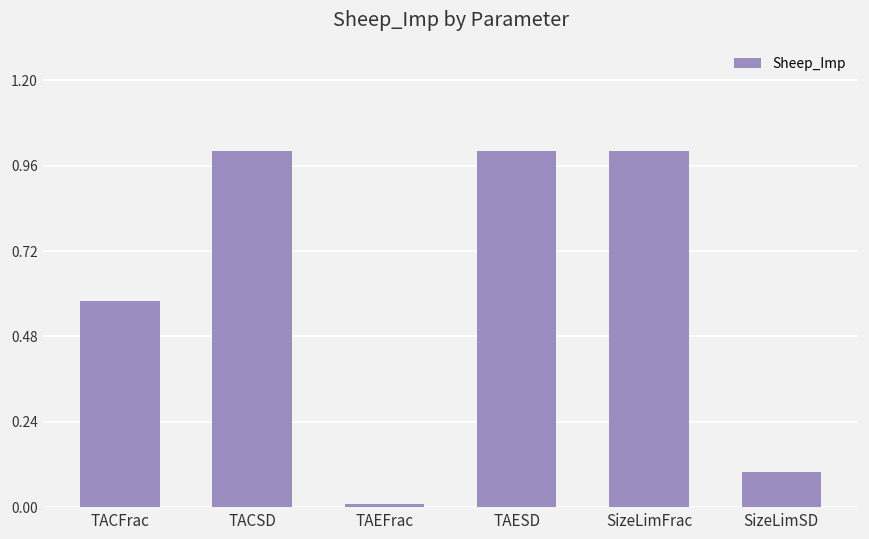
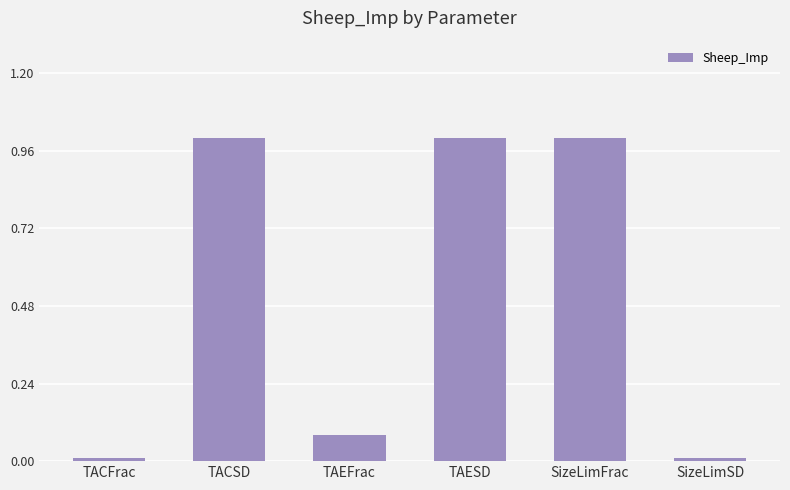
TACFrac: 0.58 -> 0.01
TAEFrac: 0.01 -> 0.08
SizeLimSD: 0.10 -> 0.01
